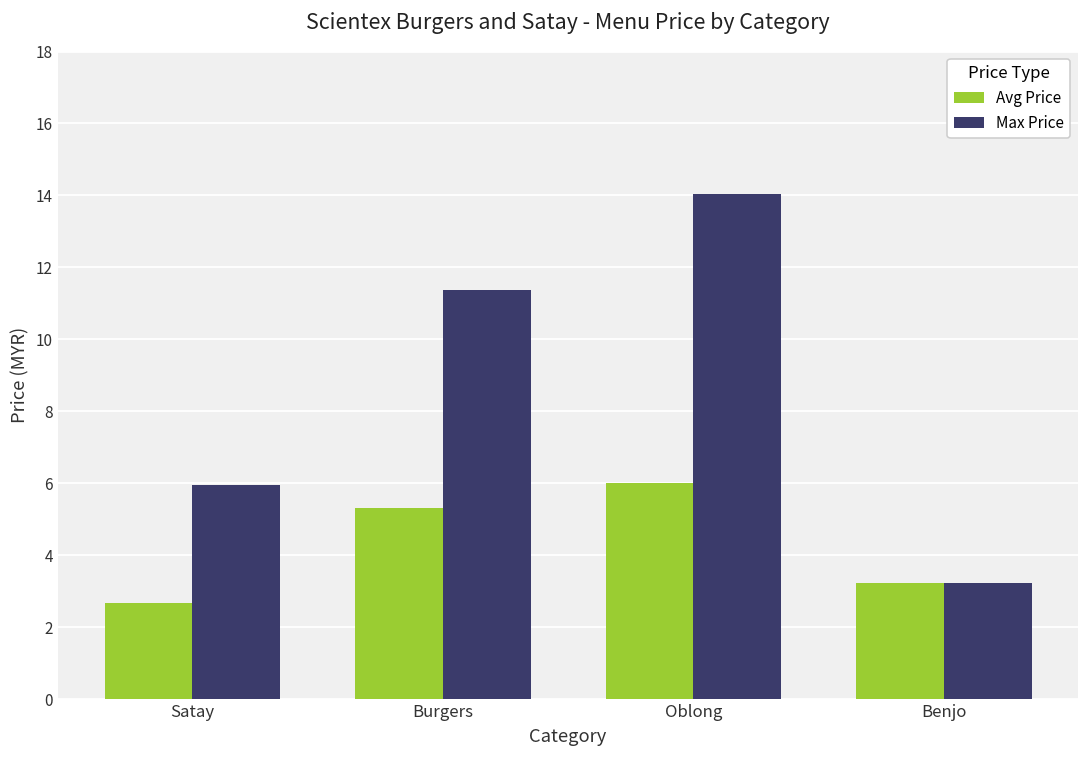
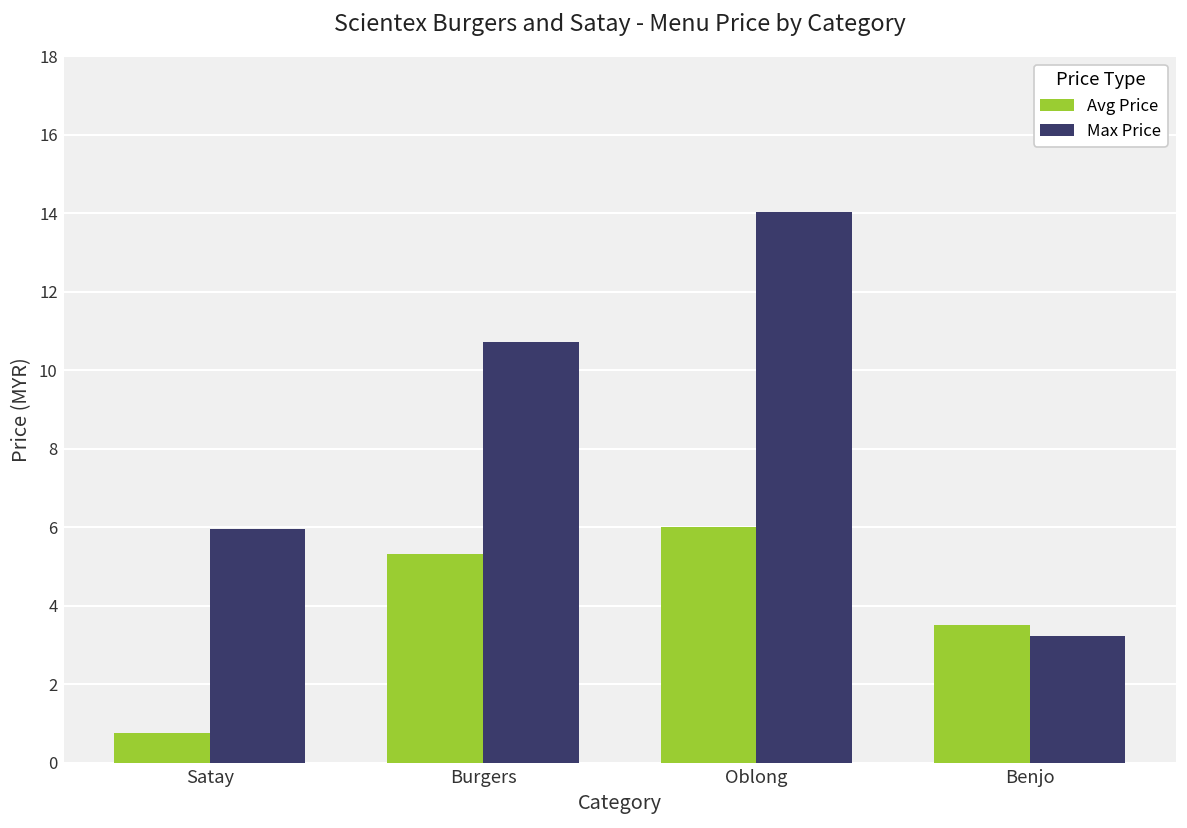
Avg Price, Satay: 2.7 -> 0.8
Max Price, Burgers: 11.4 -> 10.7
Avg Price, Benjo: 3.2 -> 3.5
